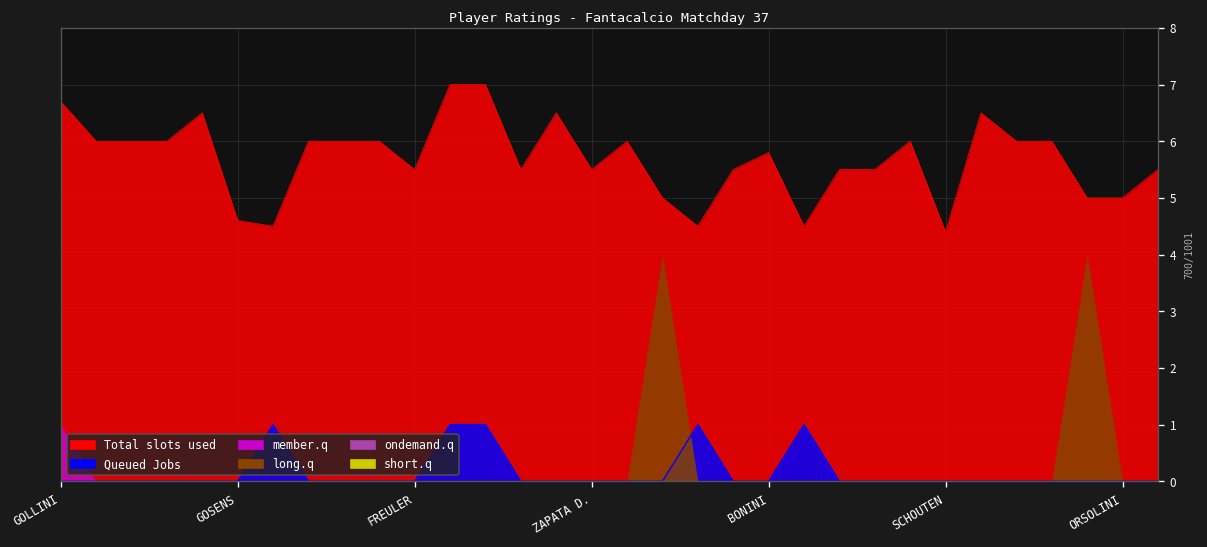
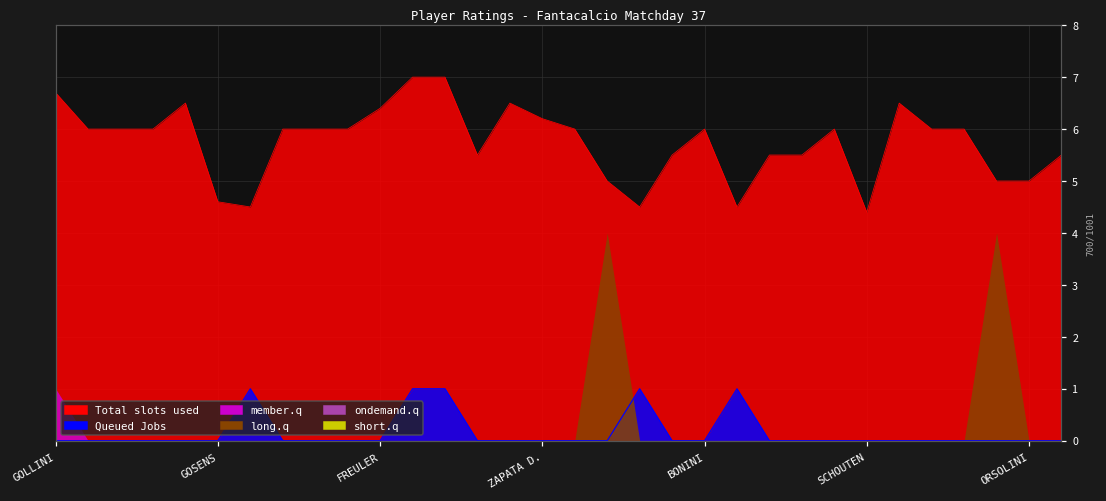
Total slots used, FREULER: 5.5 -> 6.4
Total slots used, ZAPATA D.: 5.5 -> 6.2
Total slots used, BONINI: 5.8 -> 6.0
